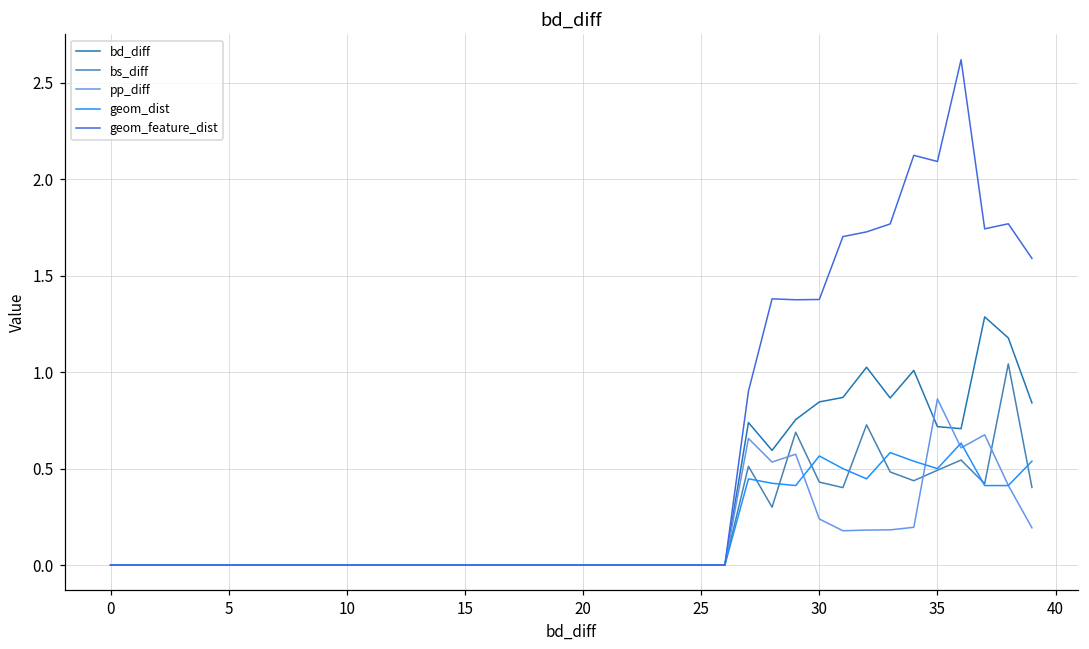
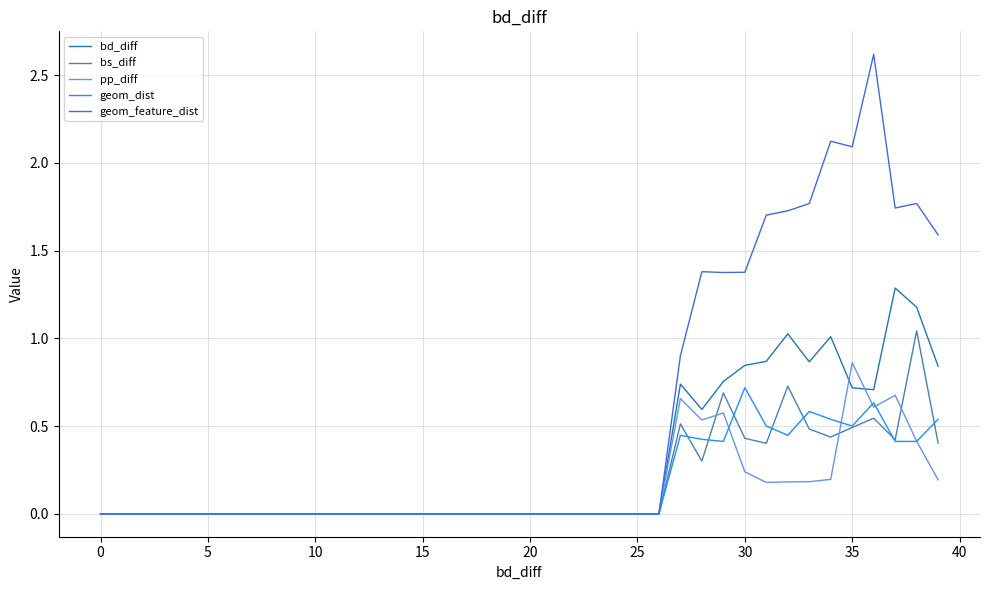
geom_dist, 30: 0.57 -> 0.72
